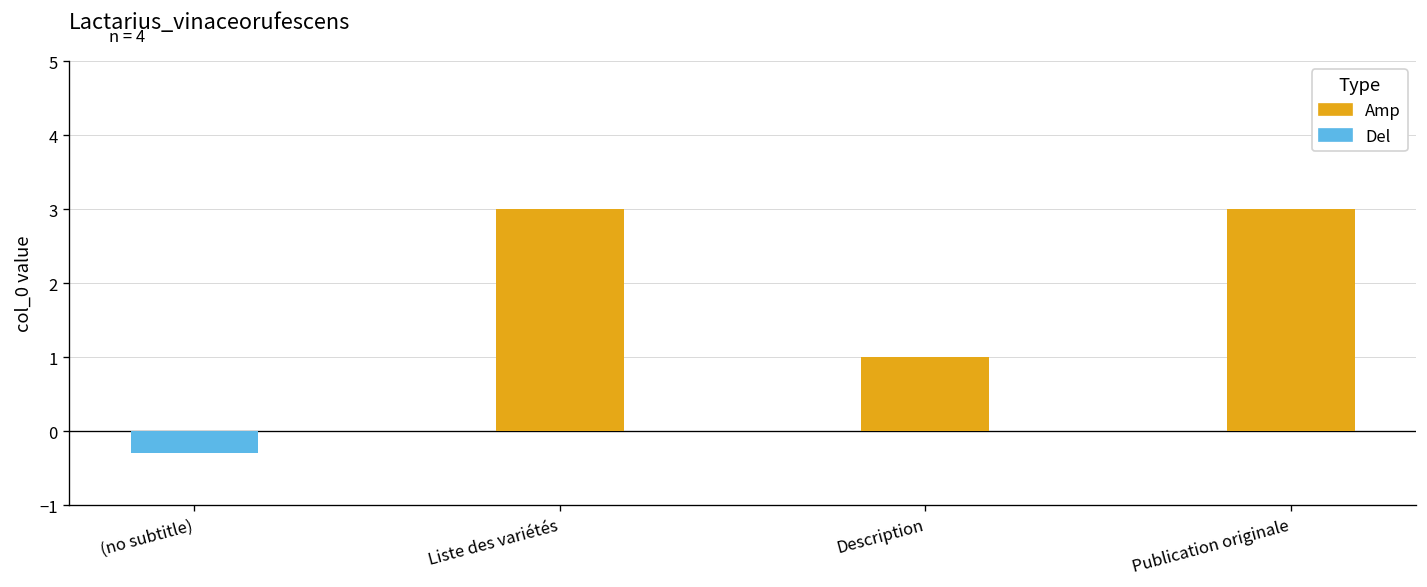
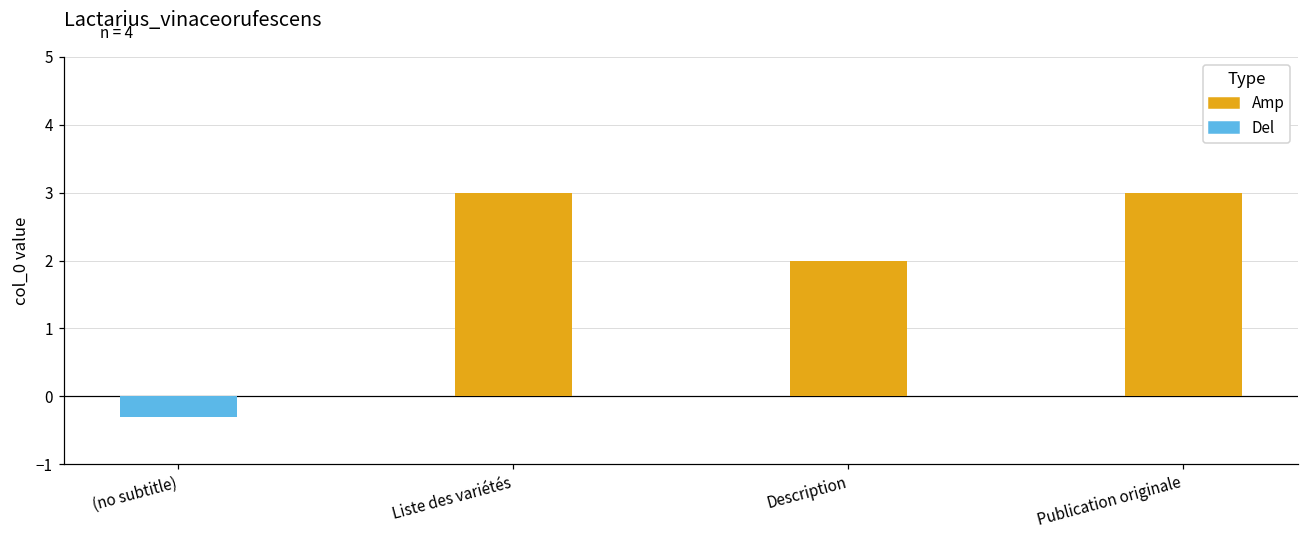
Amp, Description: 1 -> 2
